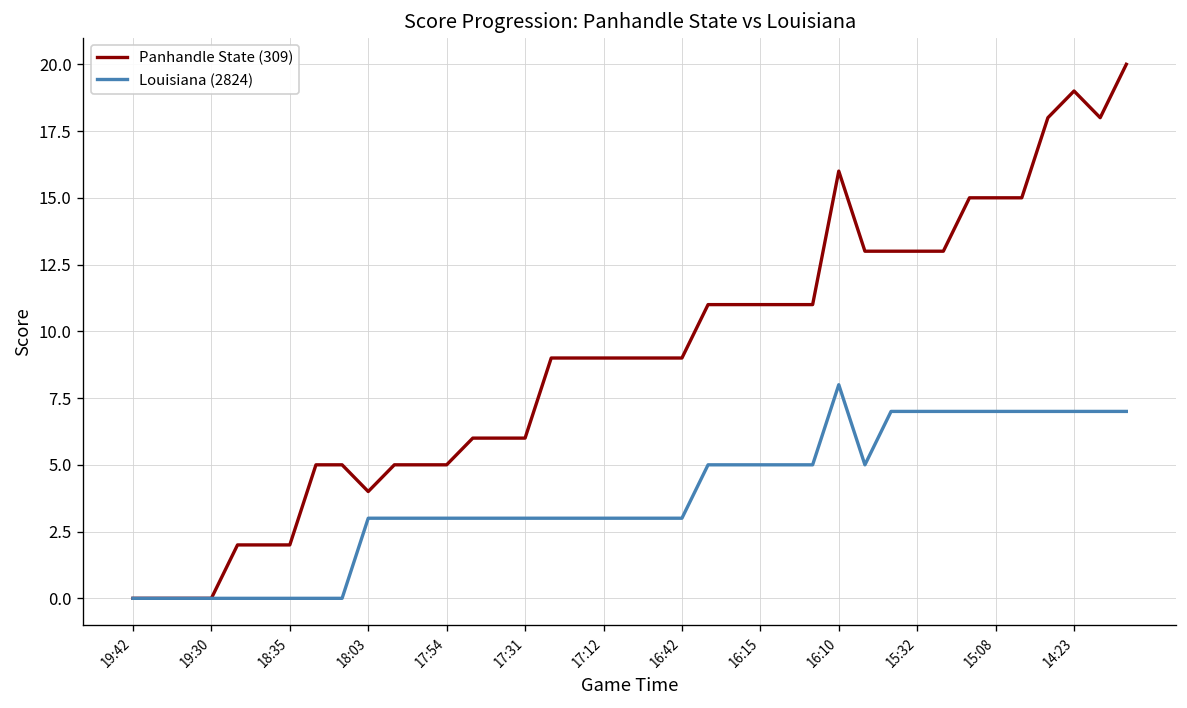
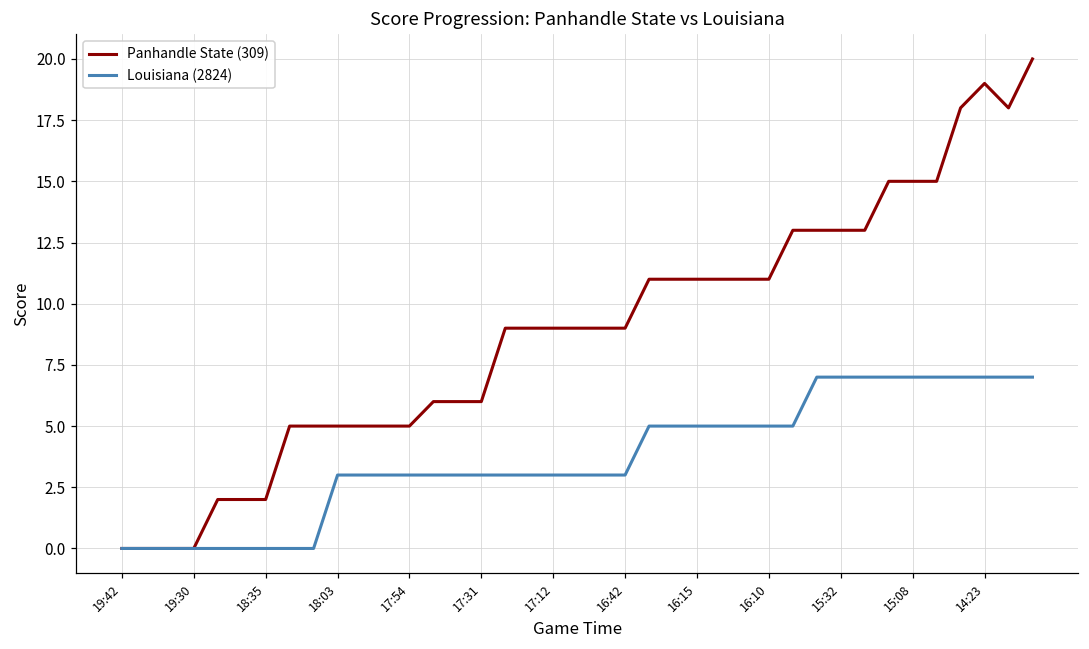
Panhandle State (309), 18:03: 4 -> 5
Panhandle State (309), 16:10: 16 -> 11
Louisiana (2824), 16:10: 8 -> 5
